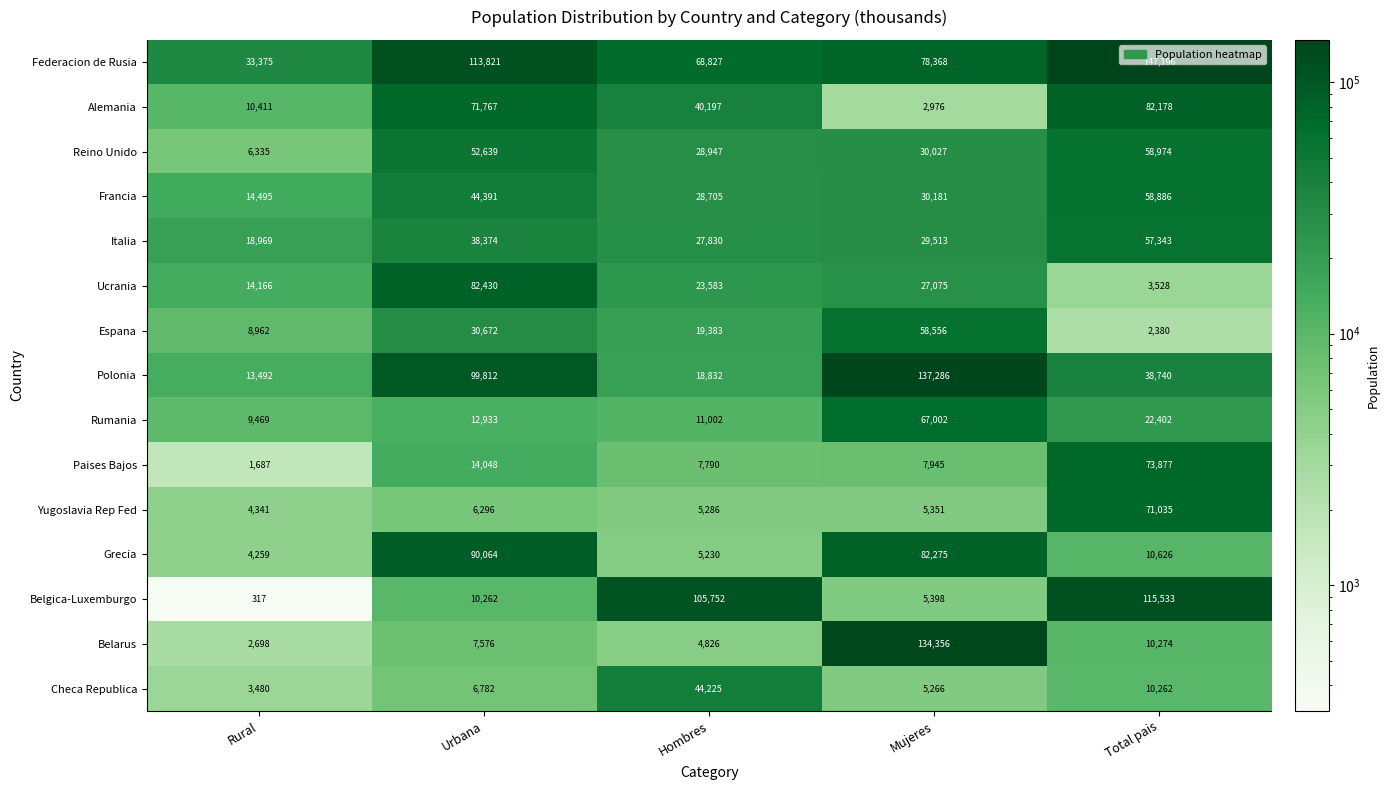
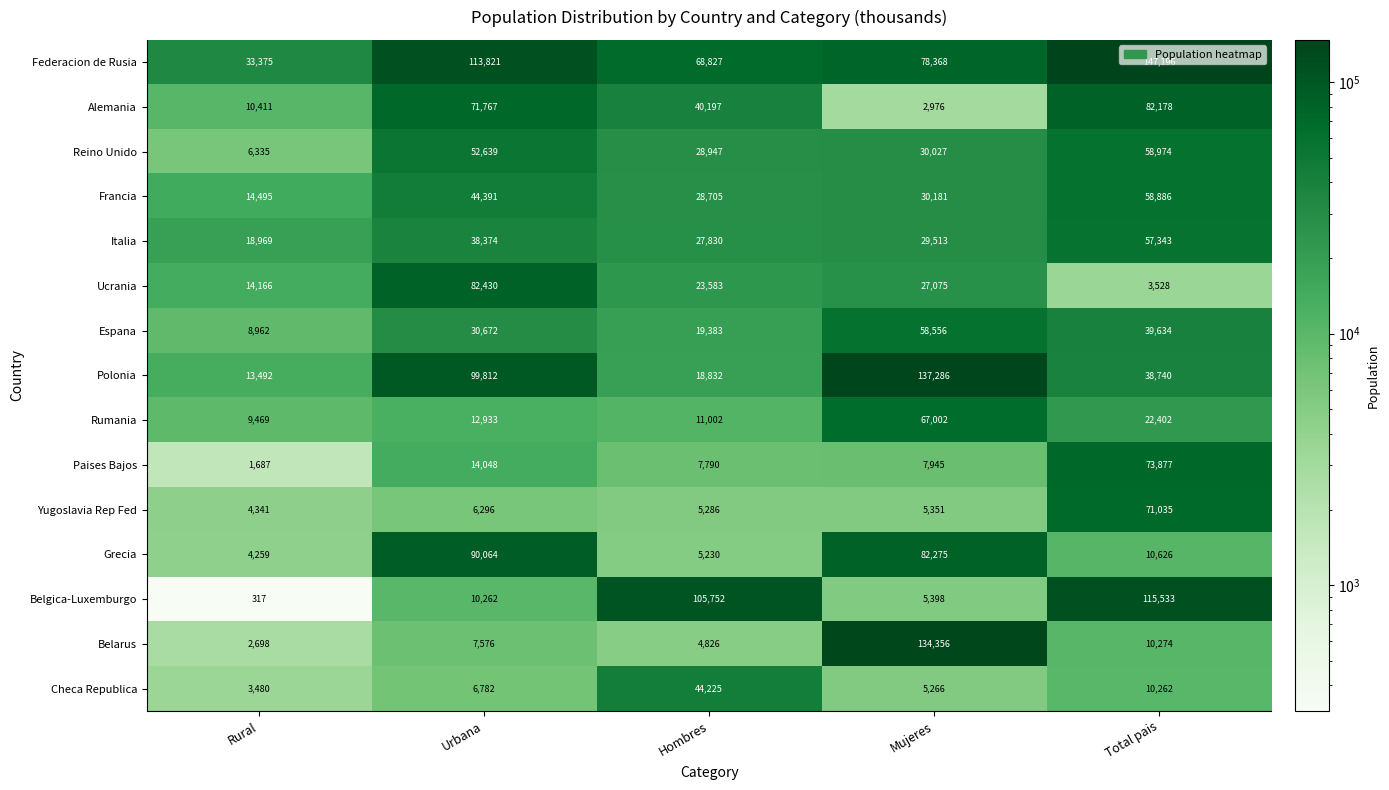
Espana, Total pais: 2,380 -> 39,634
